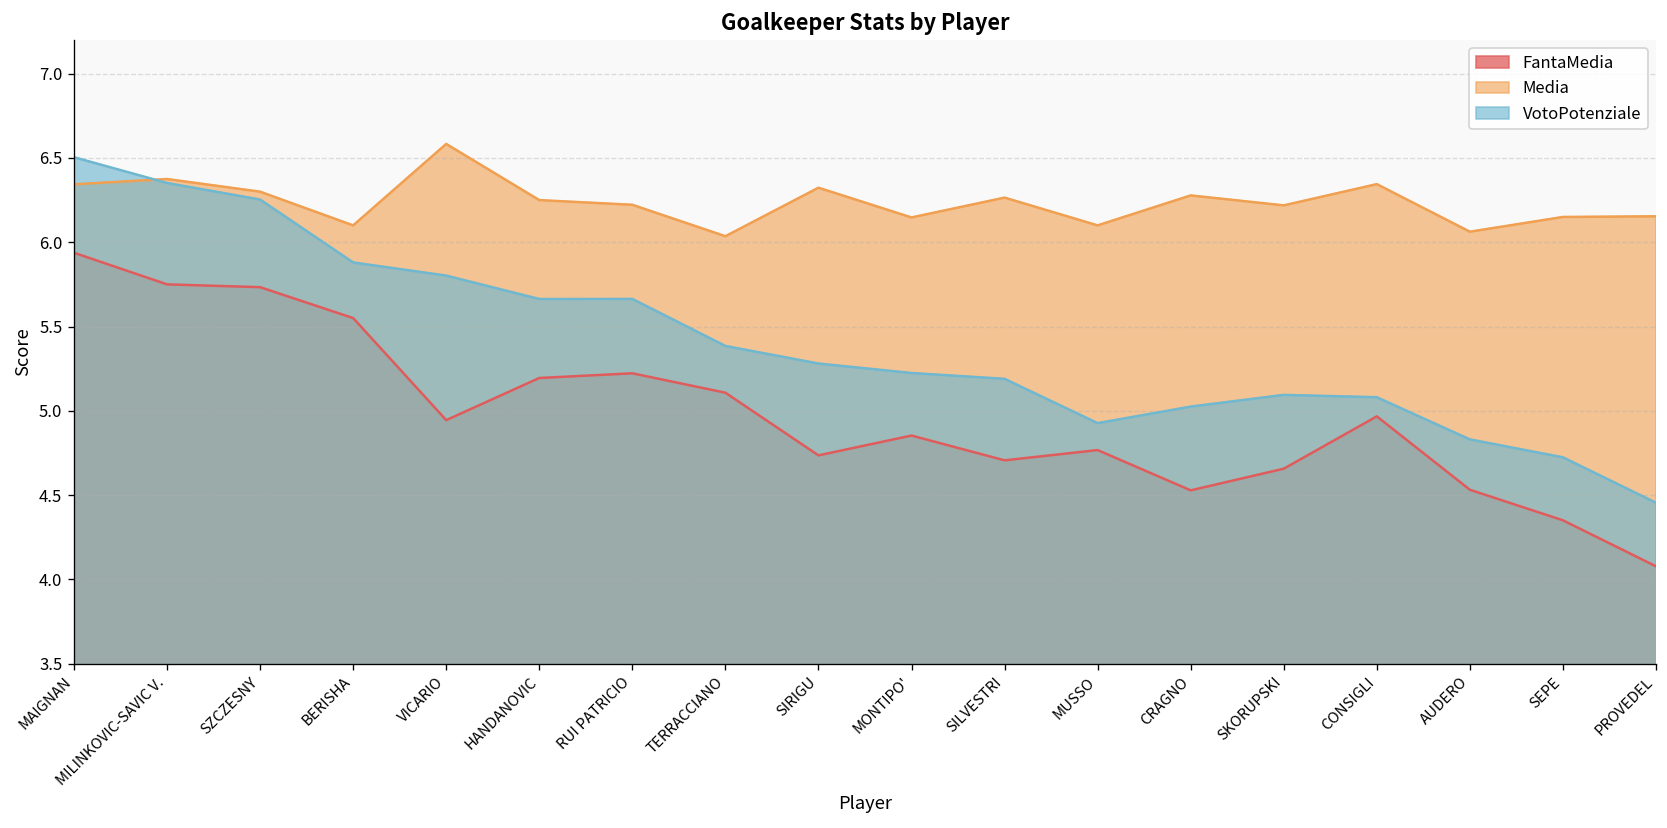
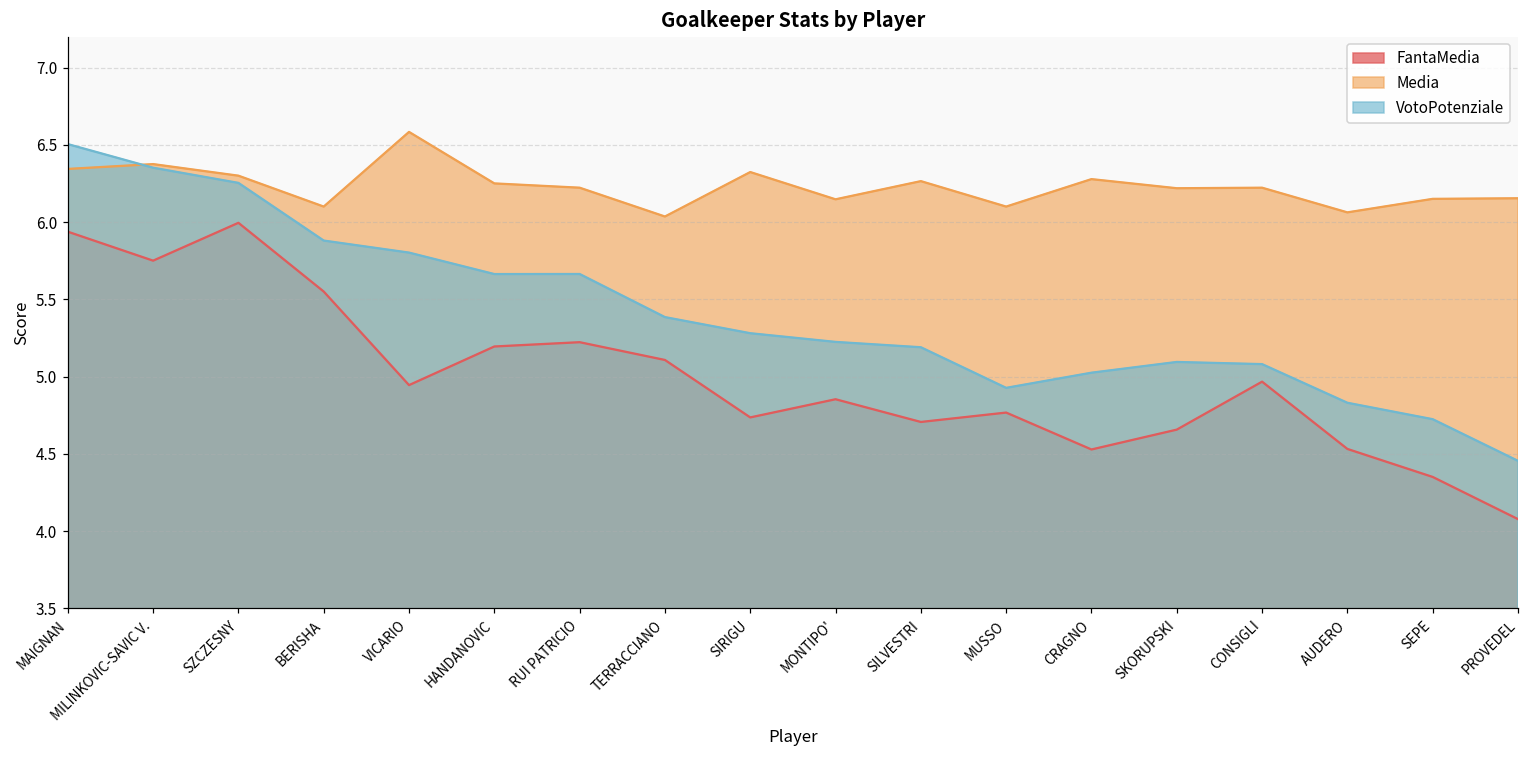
FantaMedia, SZCZESNY: 5.73 -> 6.00
Media, CONSIGLI: 6.34 -> 6.22
